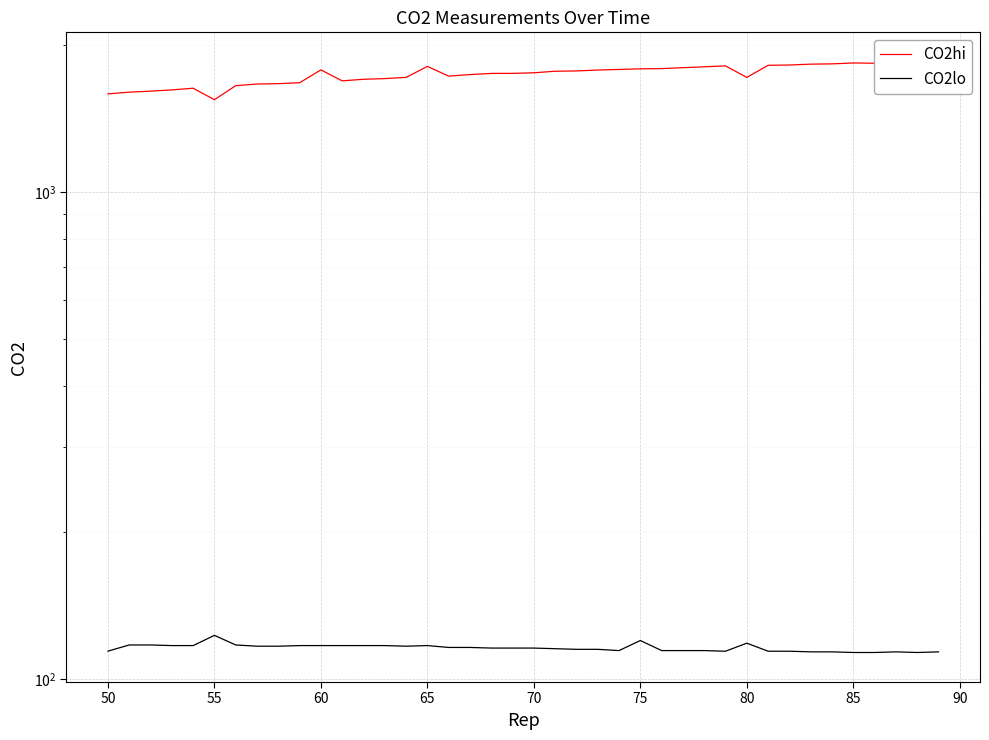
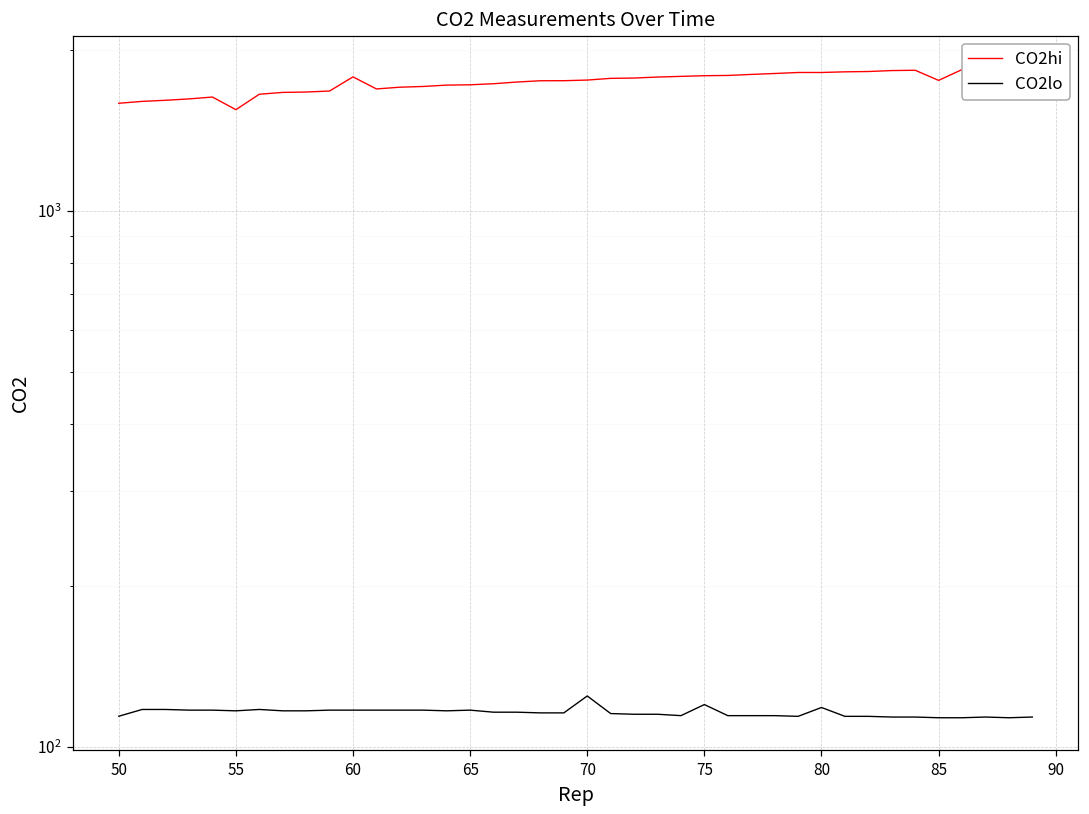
CO2lo, 55: 123 -> 117
CO2hi, 65: 1810 -> 1720
CO2lo, 70: 116 -> 124
CO2hi, 80: 1720 -> 1810
CO2hi, 85: 1840 -> 1750
